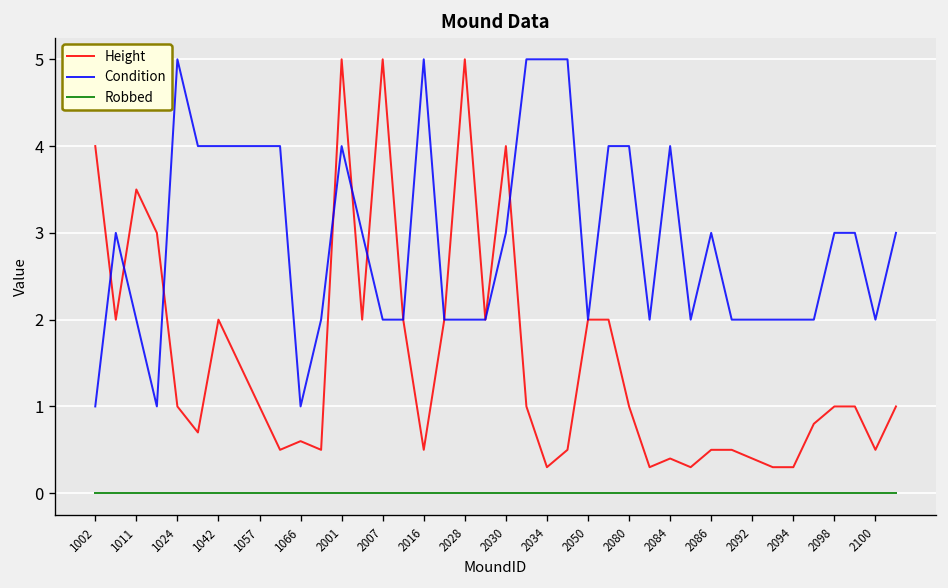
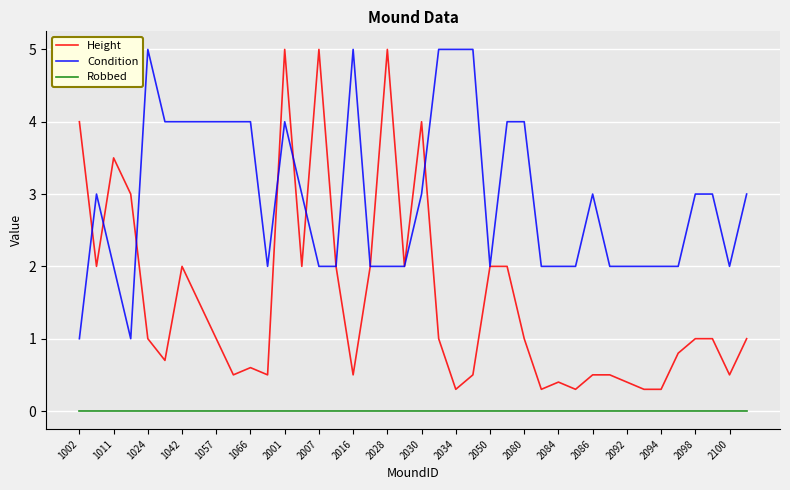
Condition, 1066: 1 -> 4
Condition, 2084: 4 -> 2
